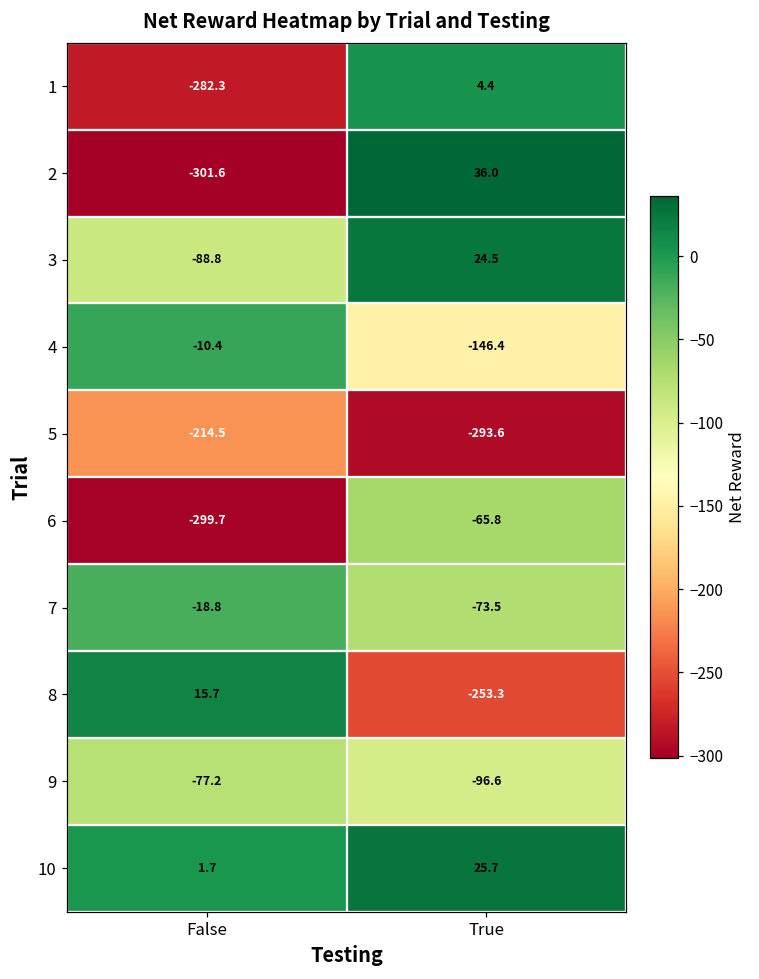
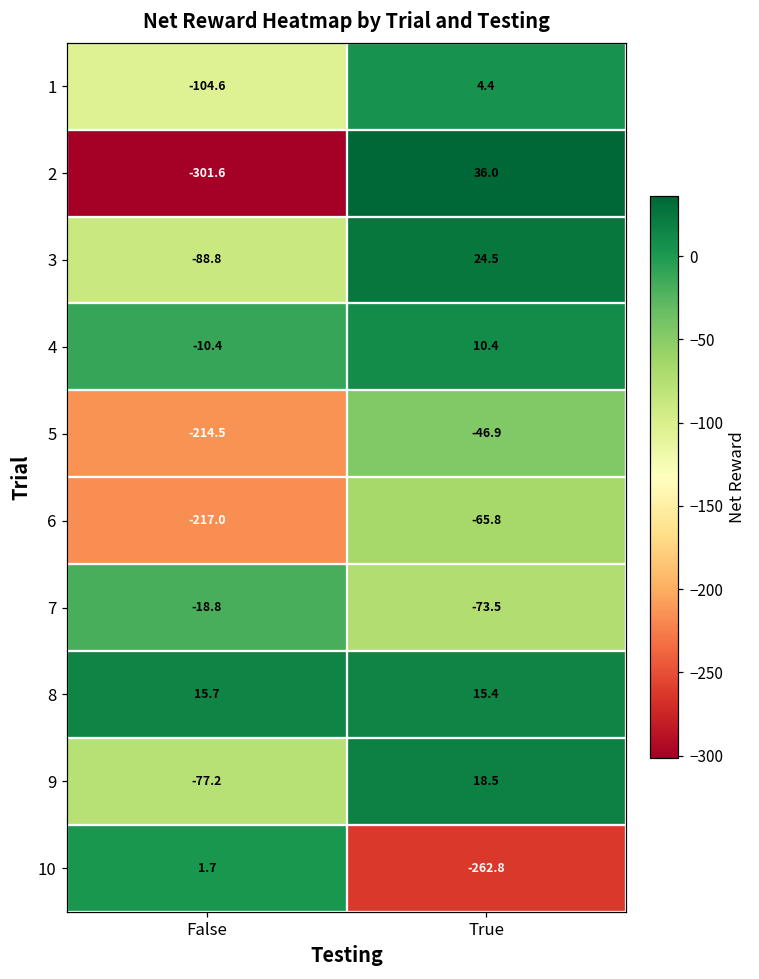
1, False: -282.3 -> -104.6
4, True: -146.4 -> 10.4
5, True: -293.6 -> -46.9
6, False: -299.7 -> -217.0
8, True: -253.3 -> 15.4
9, True: -96.6 -> 18.5
10, True: 25.7 -> -262.8
